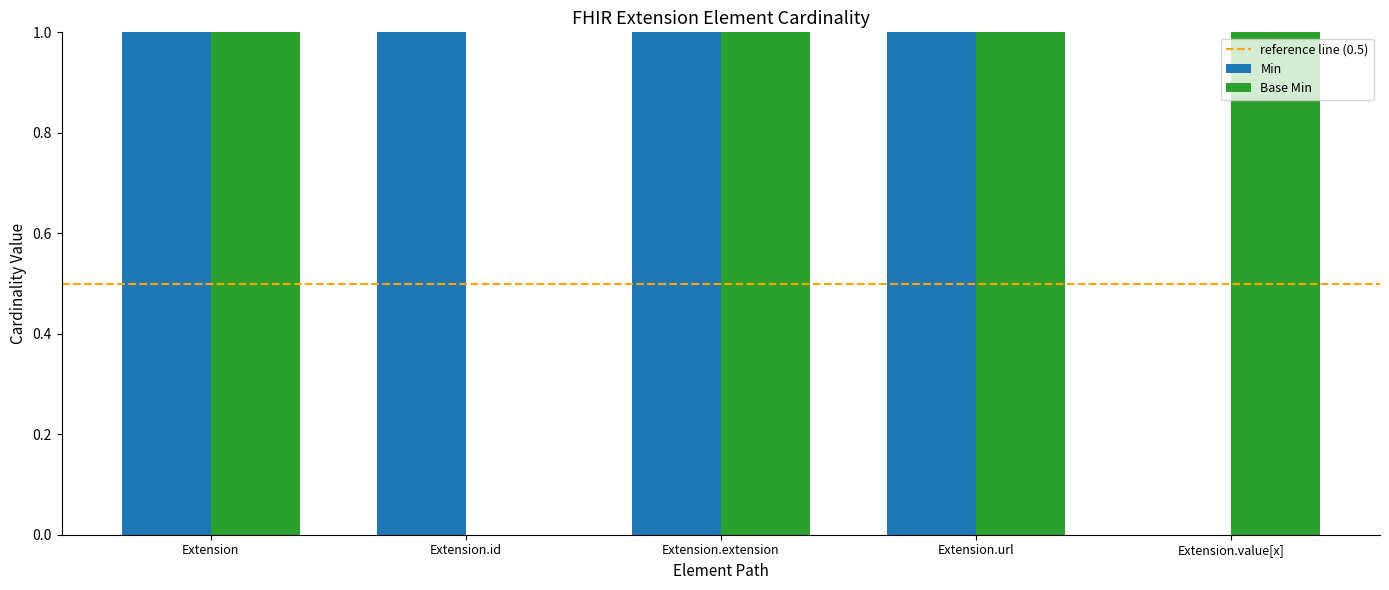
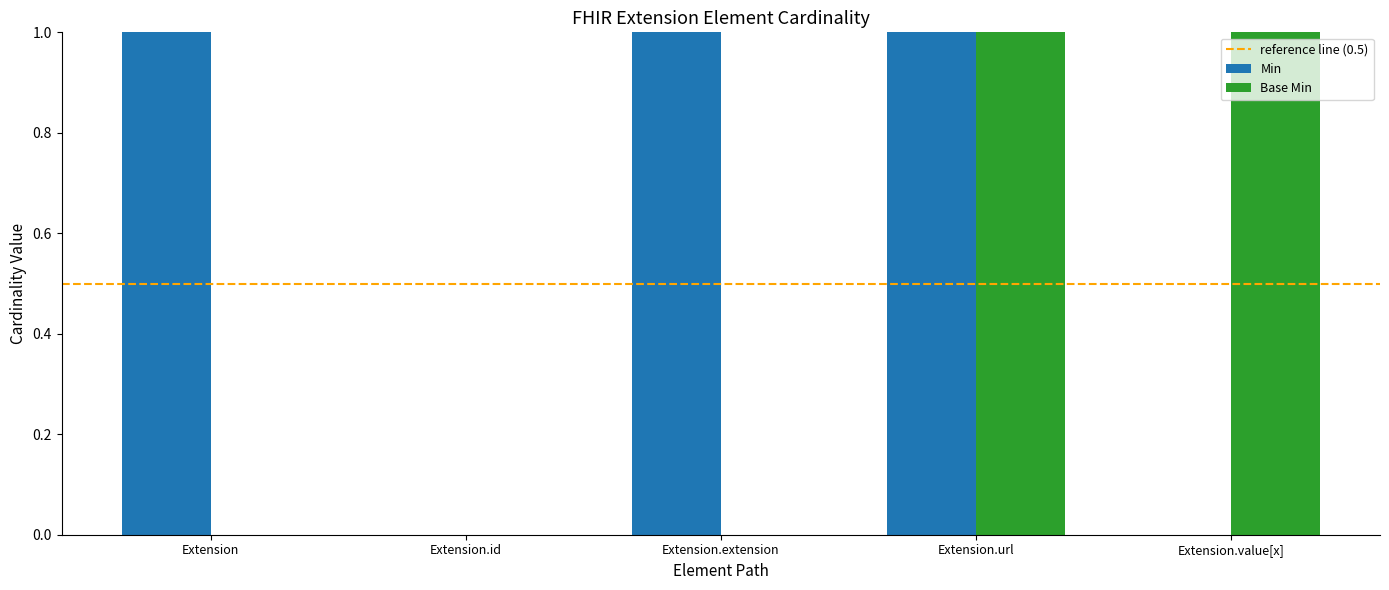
Base Min, Extension: 1 -> 0
Min, Extension.id: 1 -> 0
Base Min, Extension.extension: 1 -> 0
